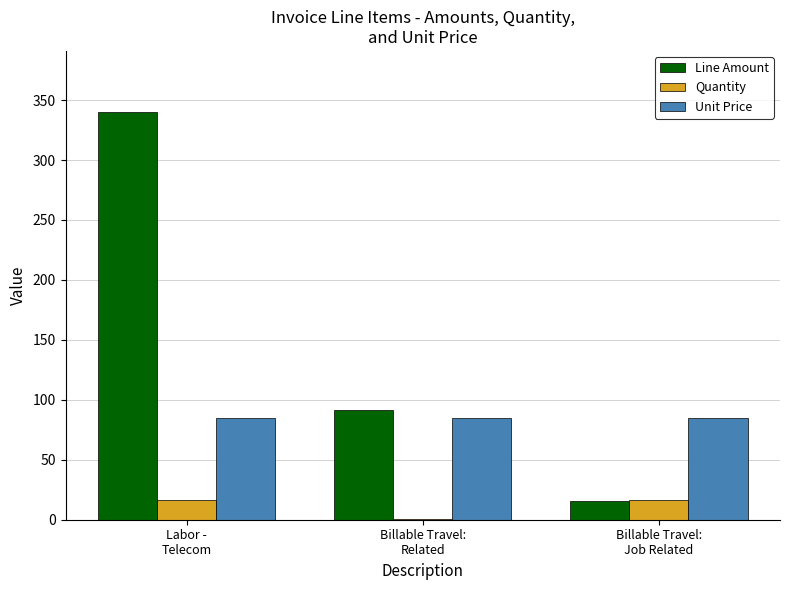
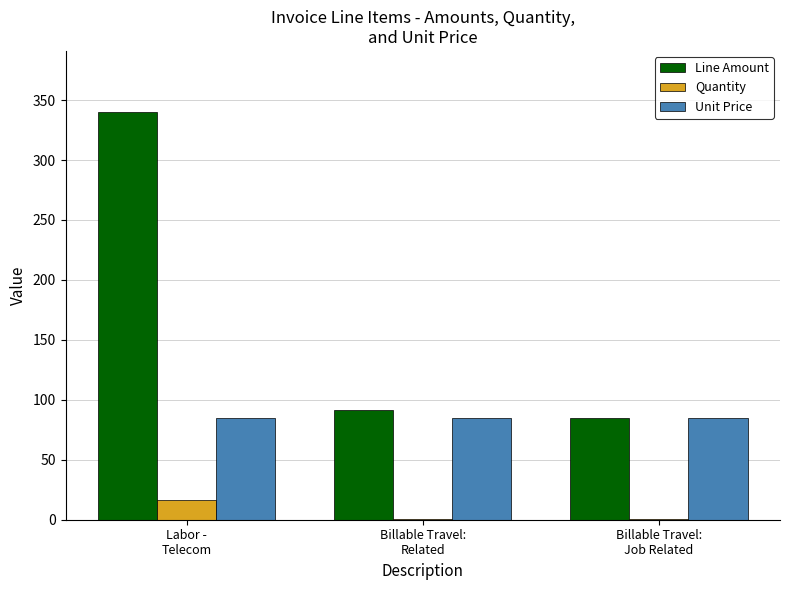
Line Amount, Billable Travel: Job Related: 16 -> 85
Quantity, Billable Travel: Job Related: 16 -> 1
